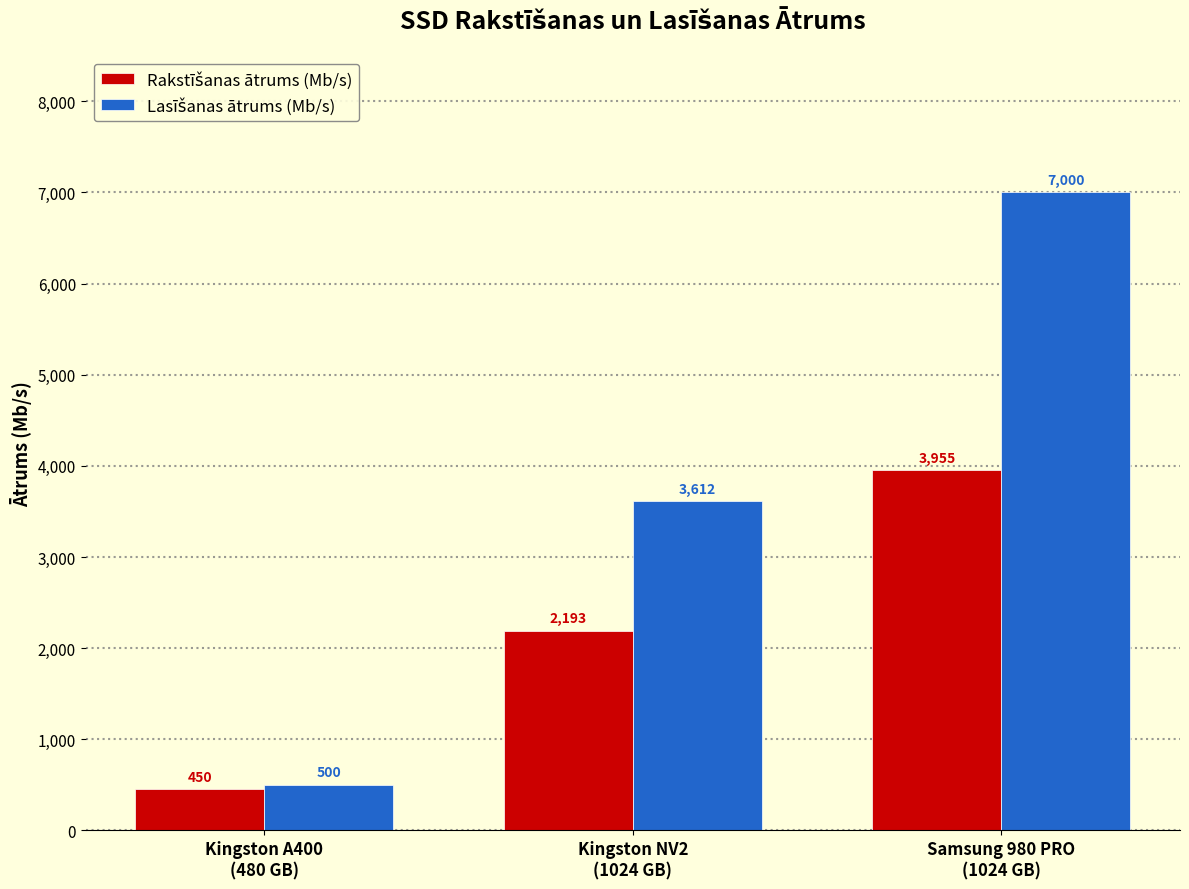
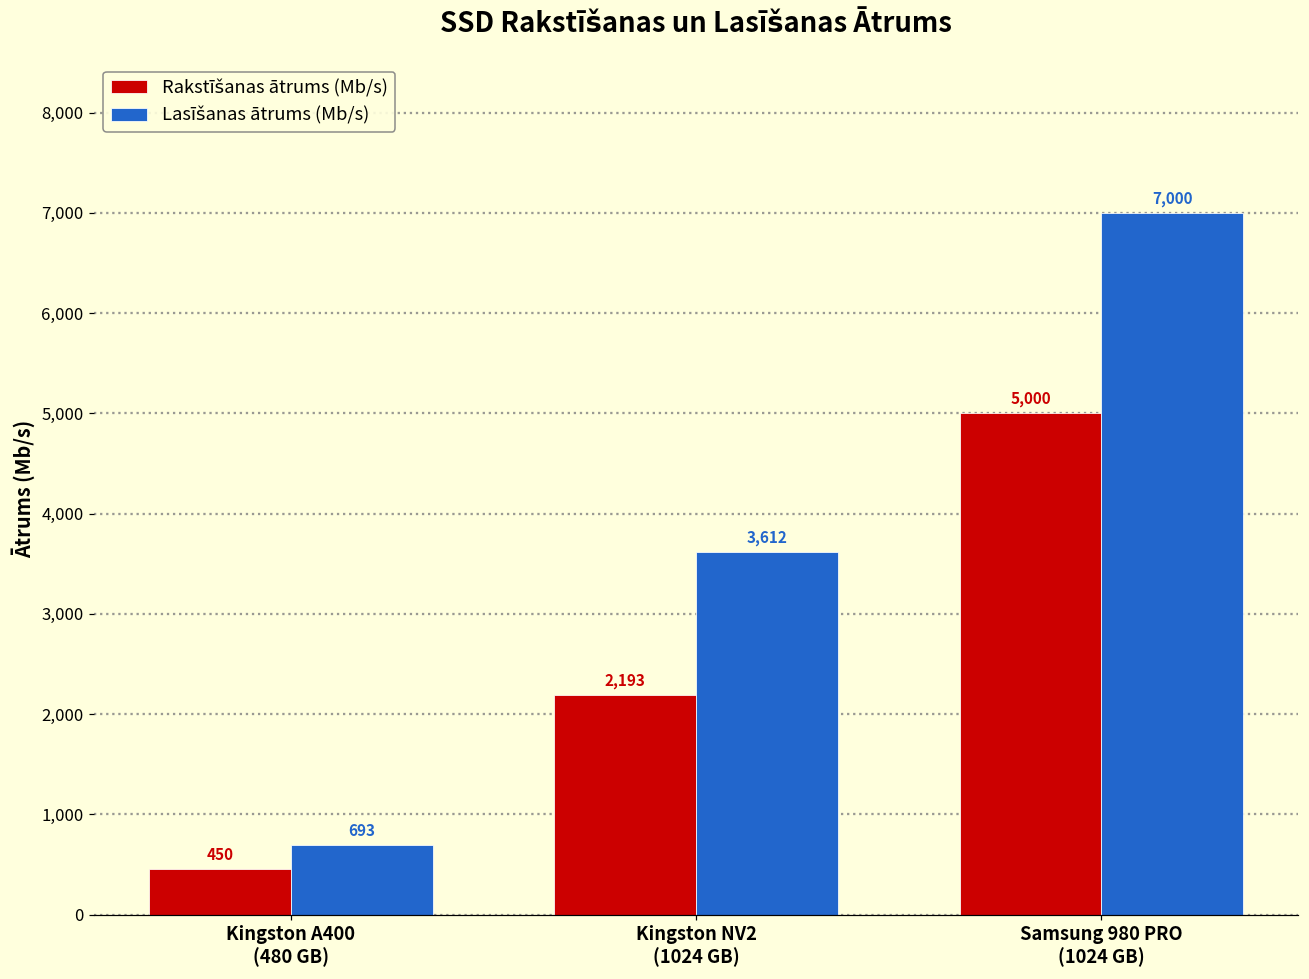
Lasīšanas ātrums (Mb/s), Kingston A400 (480 GB): 500 -> 693
Rakstīšanas ātrums (Mb/s), Samsung 980 PRO (1024 GB): 3,955 -> 5,000
